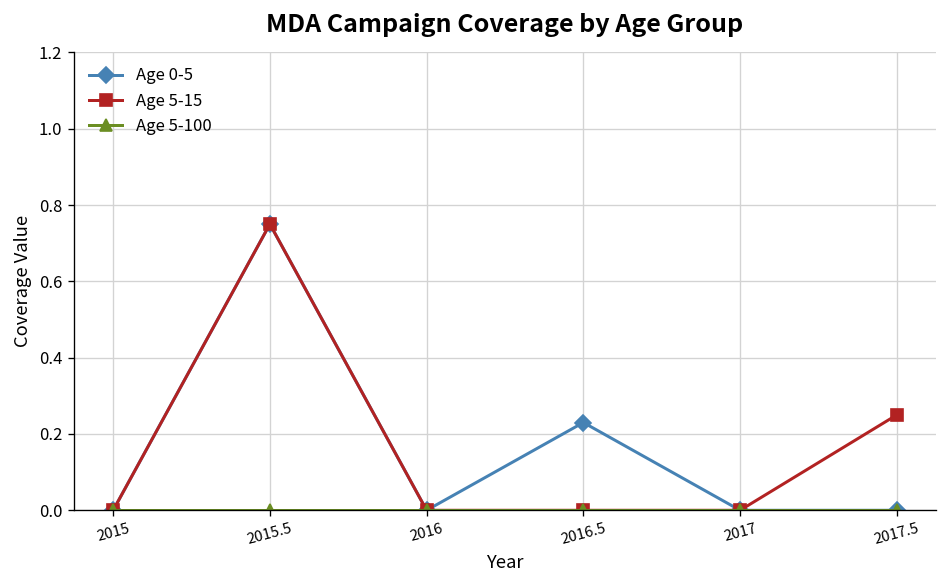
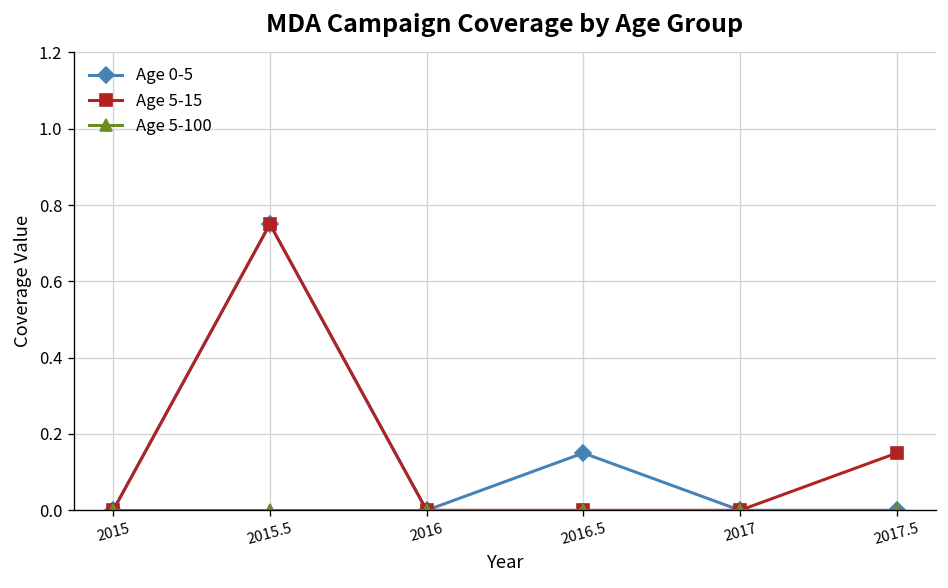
Age 0-5, 2016.5: 0.23 -> 0.15
Age 5-15, 2017.5: 0.25 -> 0.15
